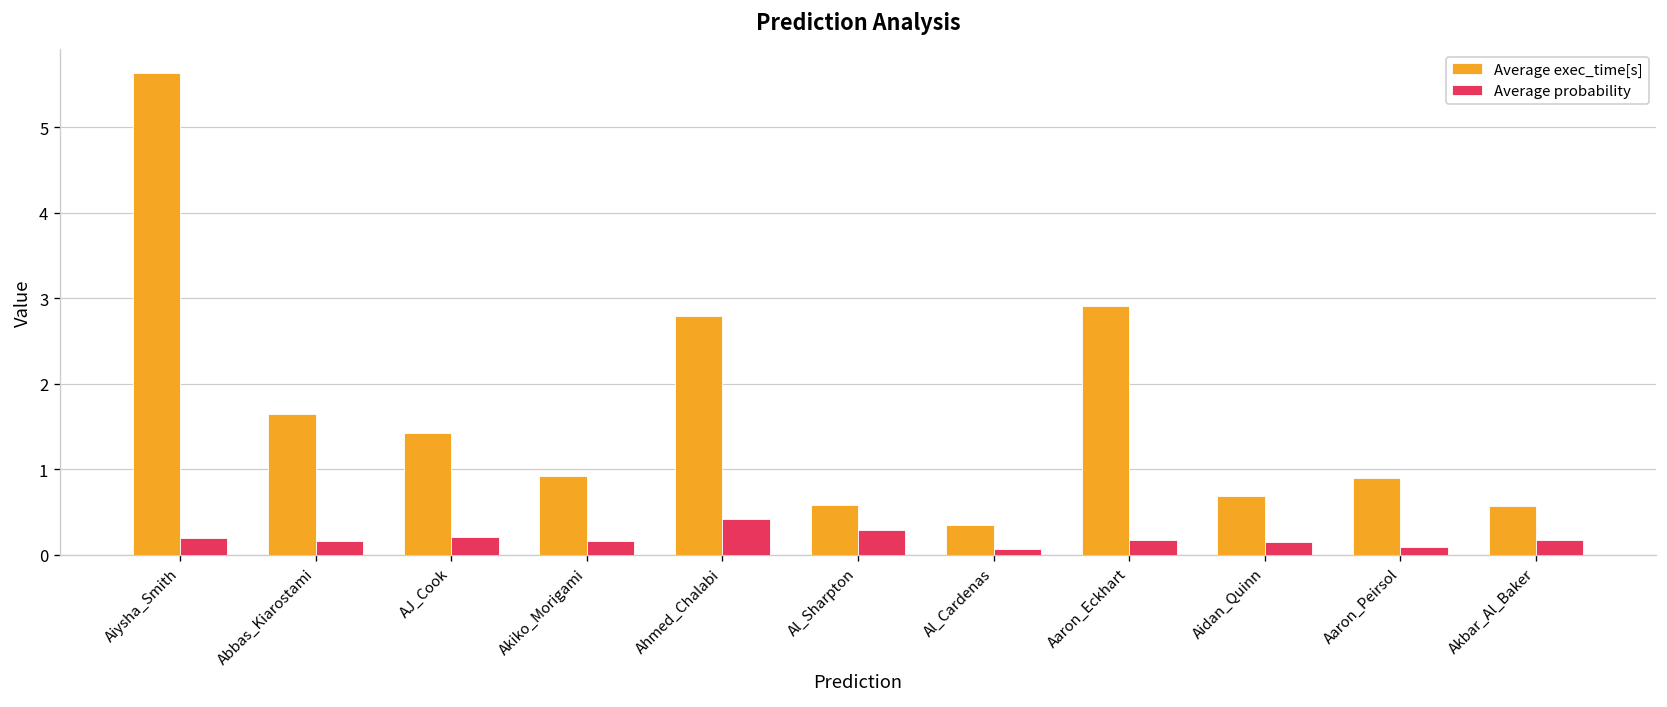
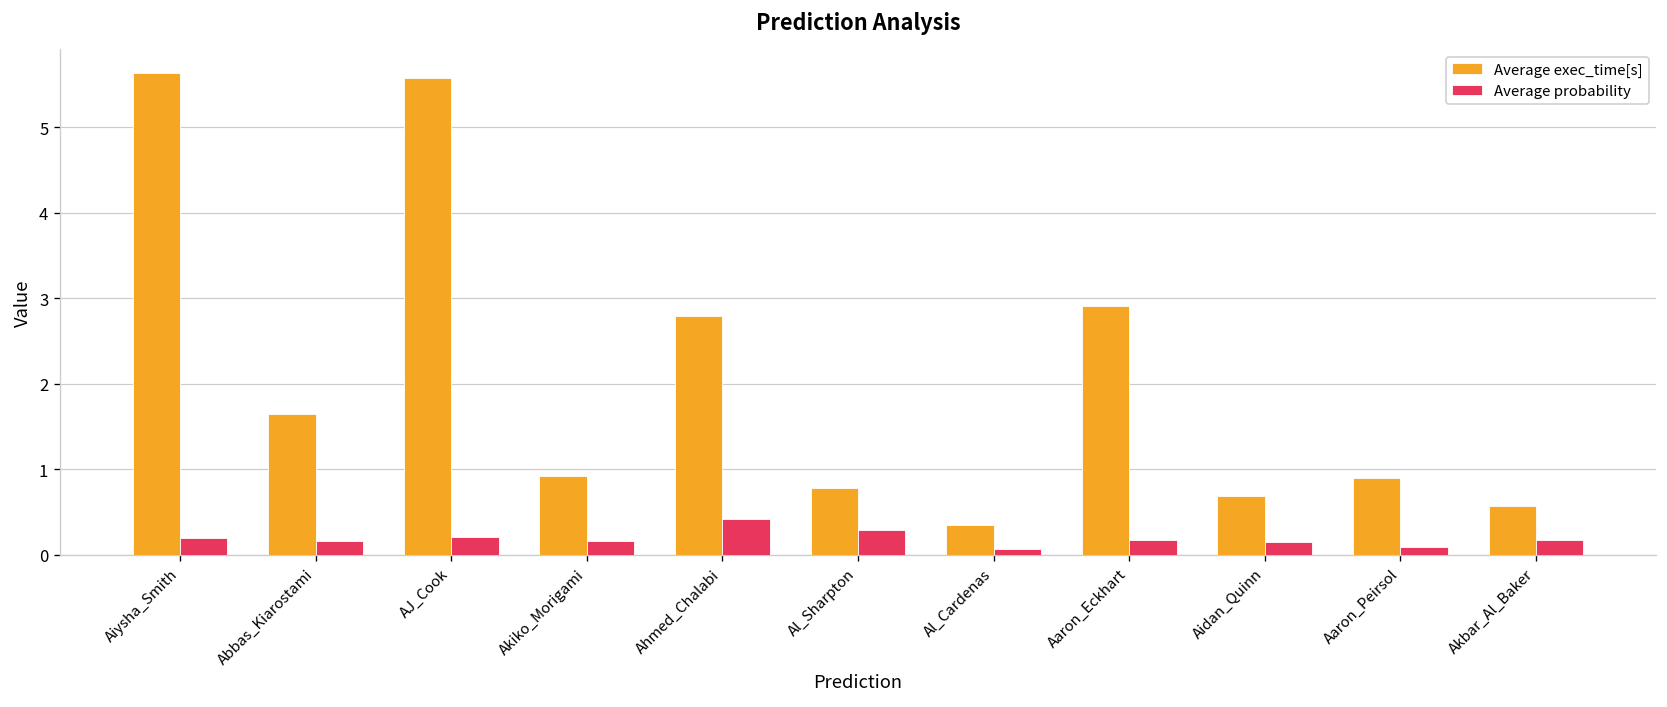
Average exec_time[s], AJ_Cook: 1.4 -> 5.6
Average exec_time[s], Al_Sharpton: 0.6 -> 0.8
